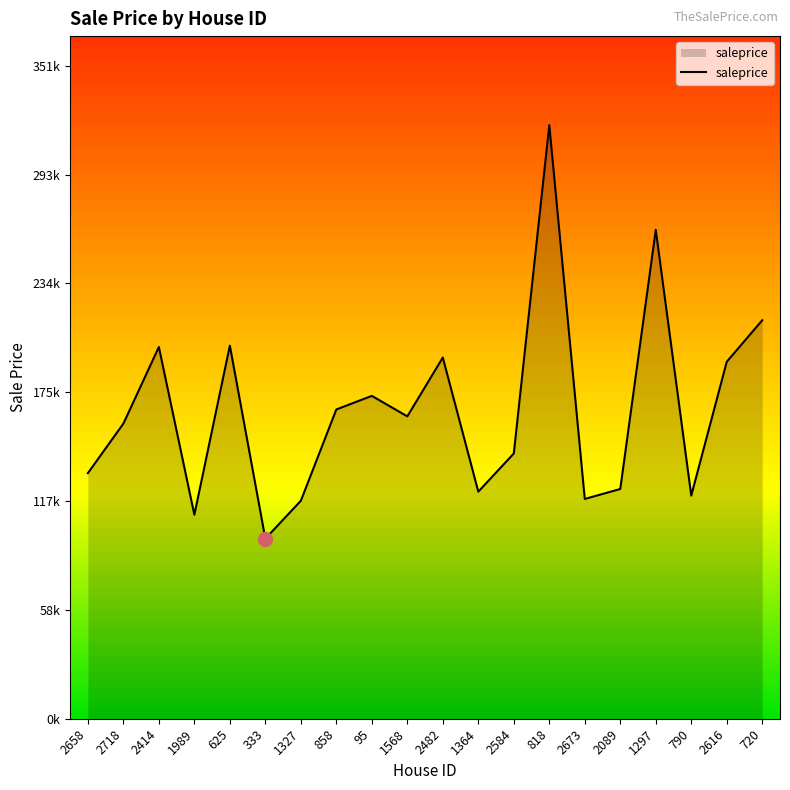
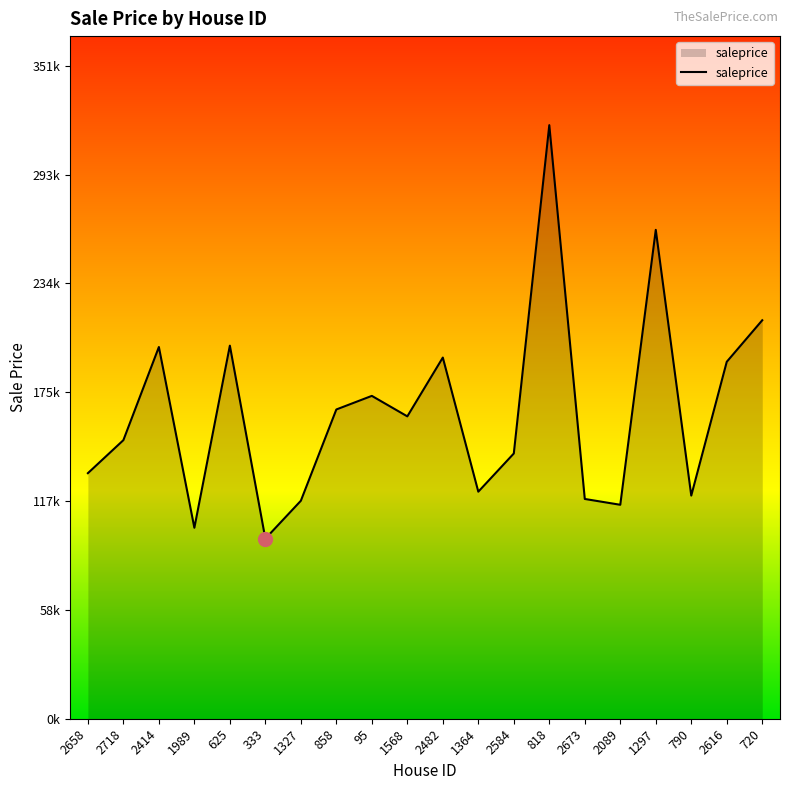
saleprice, 2718: 159000 -> 150000
saleprice, 1989: 110000 -> 103000
saleprice, 2089: 124000 -> 115000
